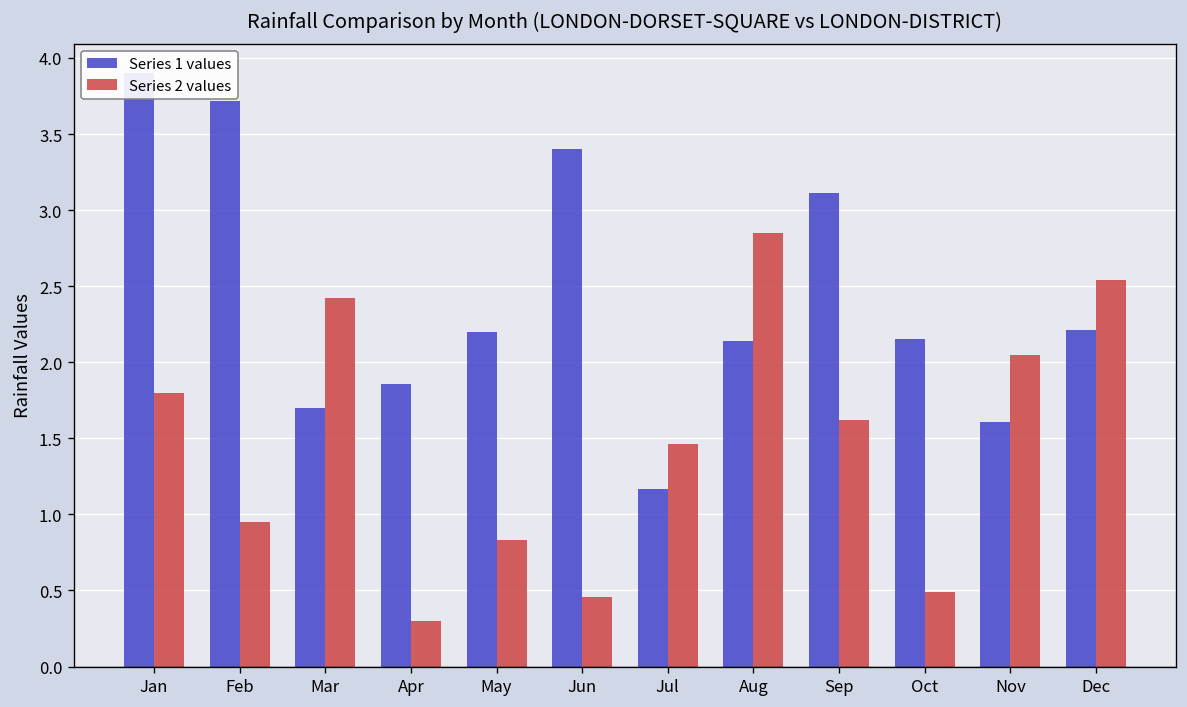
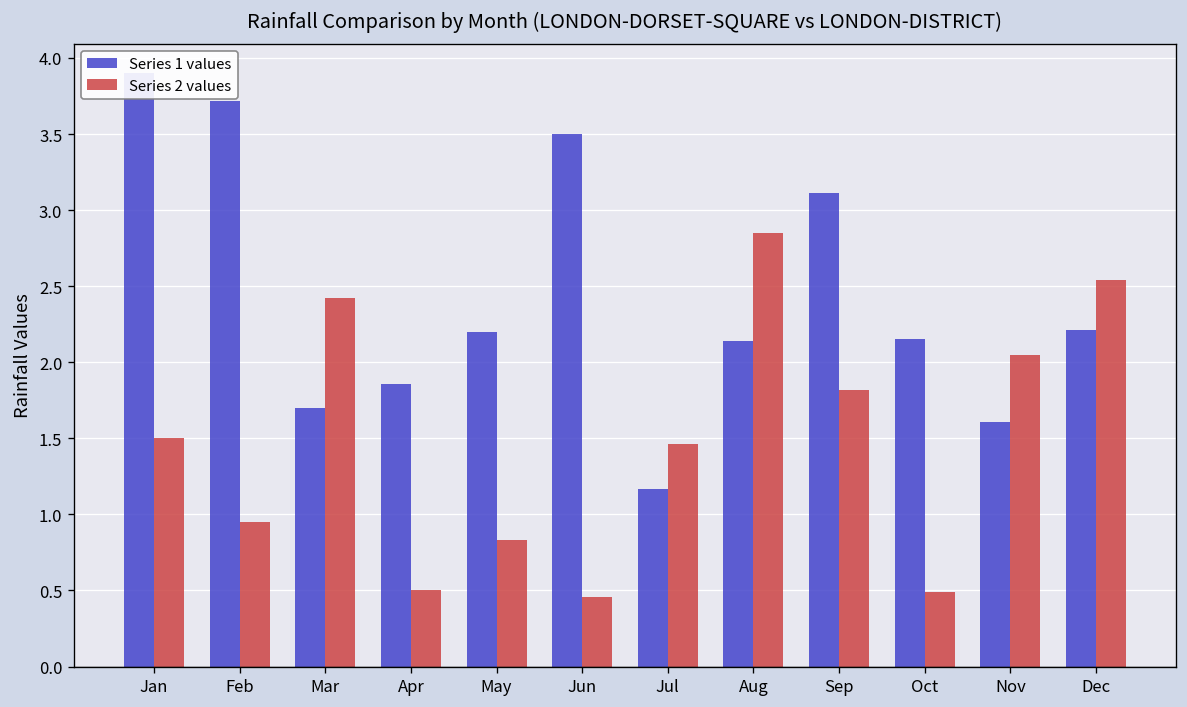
Series 2 values, Jan: 1.8 -> 1.5
Series 2 values, Apr: 0.3 -> 0.5
Series 1 values, Jun: 3.4 -> 3.5
Series 2 values, Sep: 1.62 -> 1.82
